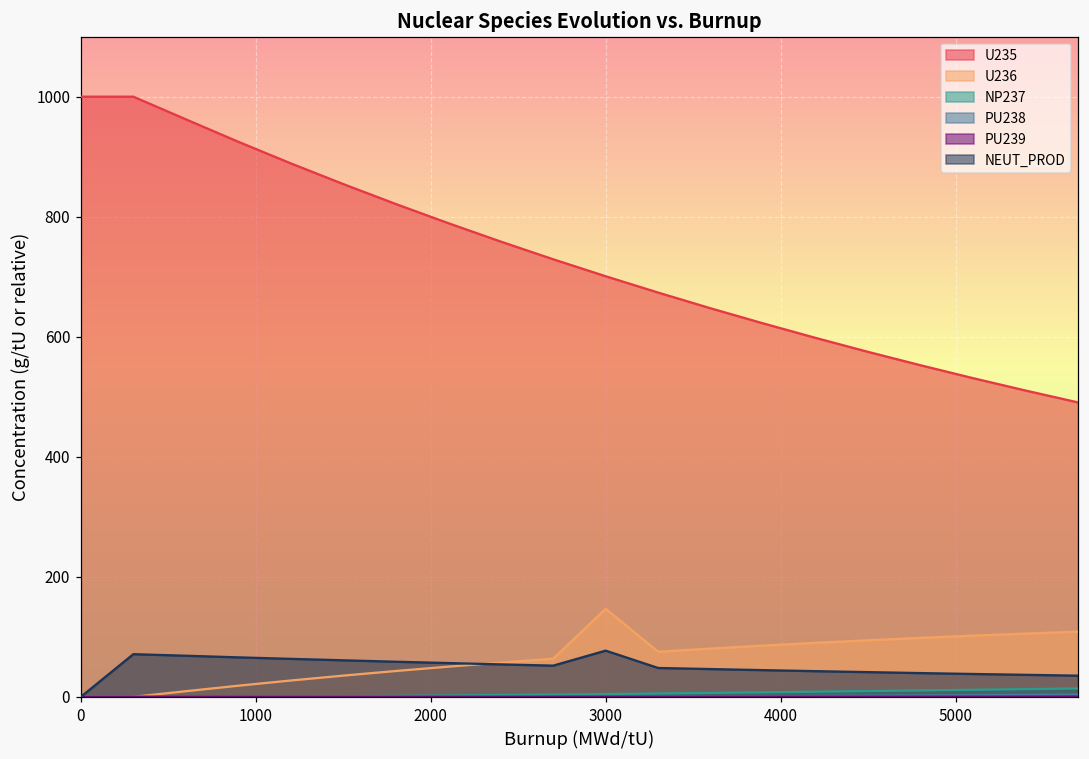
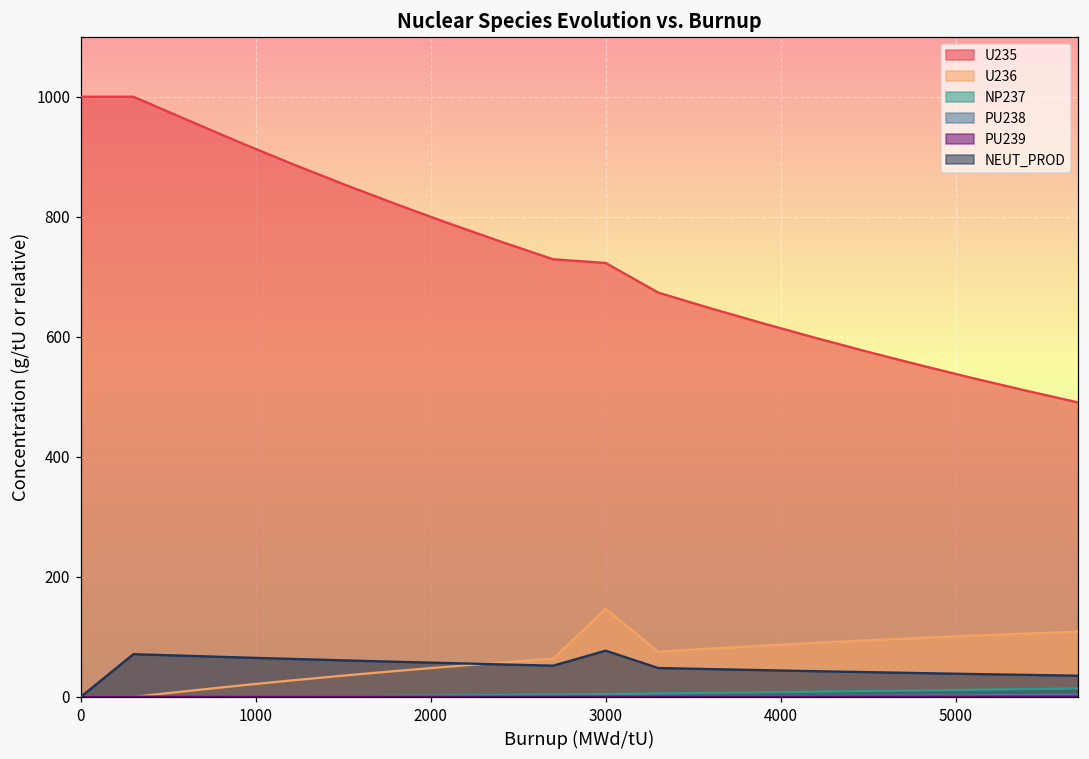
U235, 3000: 700 -> 720
